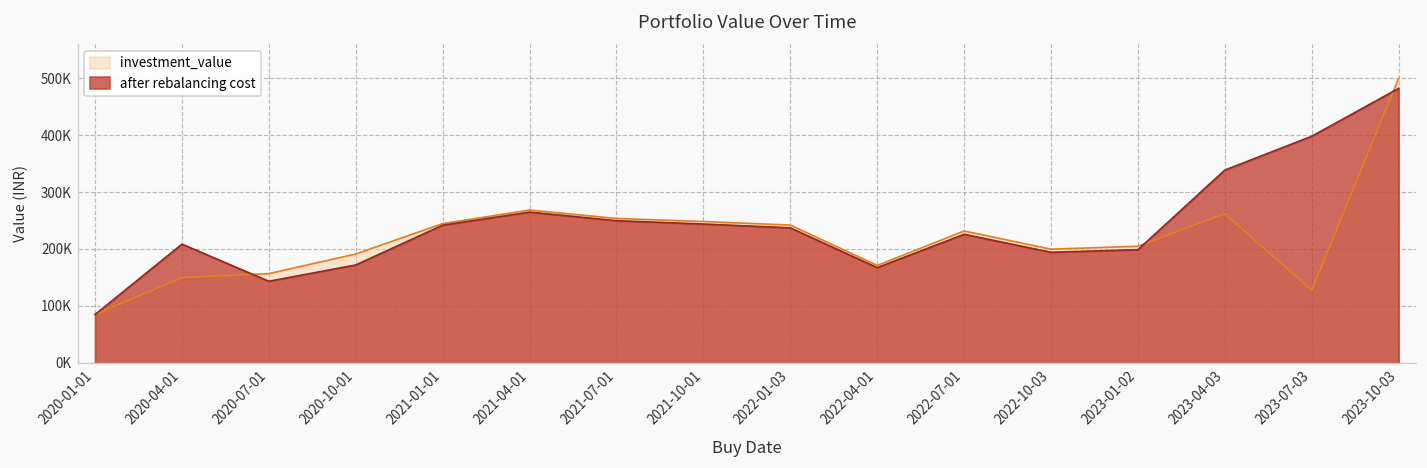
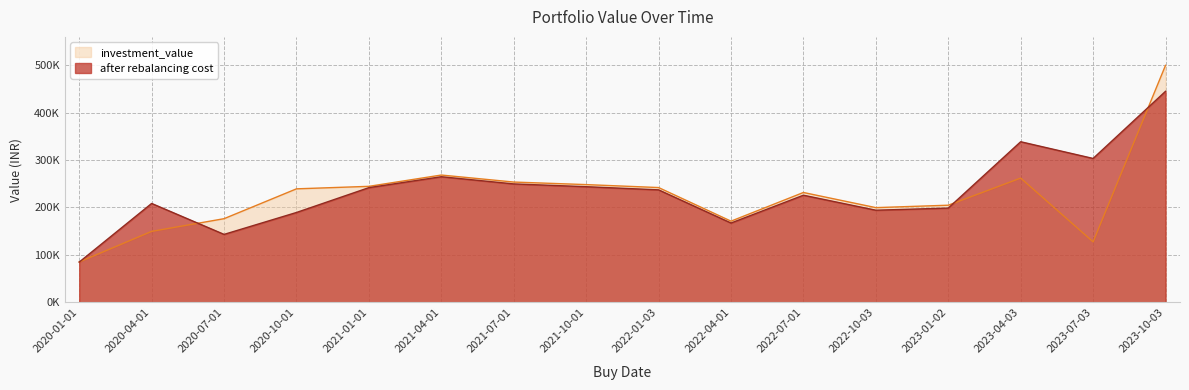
investment_value, 2020-07-01: 160000 -> 180000
investment_value, 2020-10-01: 190000 -> 240000
after rebalancing cost, 2020-10-01: 170000 -> 190000
after rebalancing cost, 2023-07-03: 400000 -> 300000
after rebalancing cost, 2023-10-03: 480000 -> 440000
